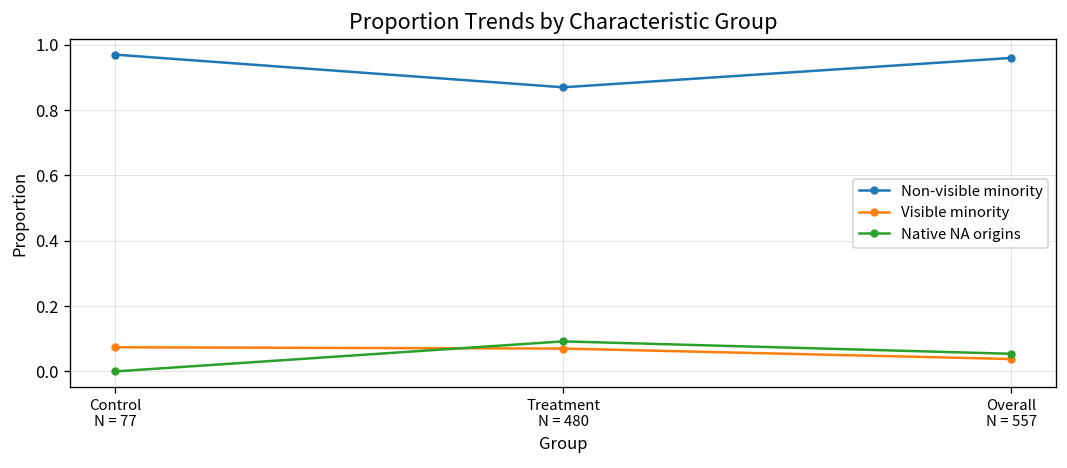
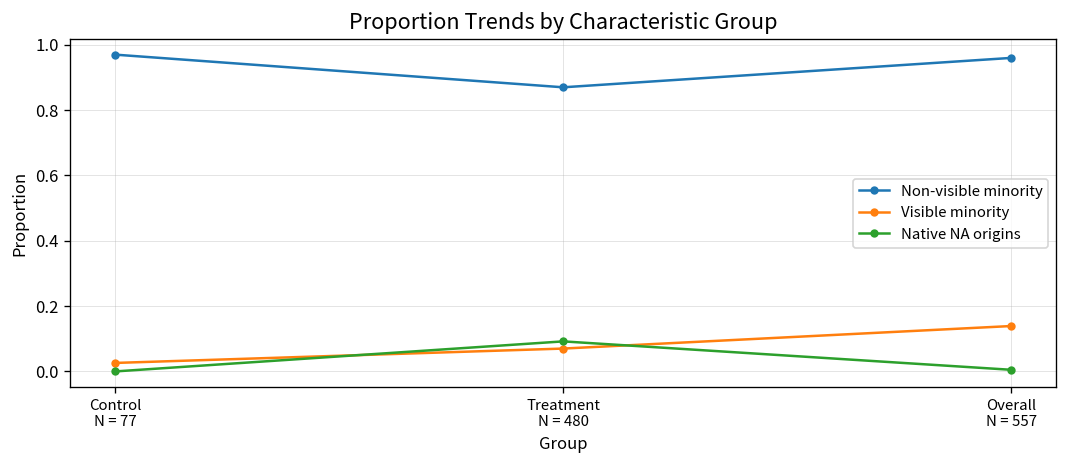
Visible minority, Control N = 77: 0.07 -> 0.03
Visible minority, Overall N = 557: 0.04 -> 0.14
Native NA origins, Overall N = 557: 0.05 -> 0.01
